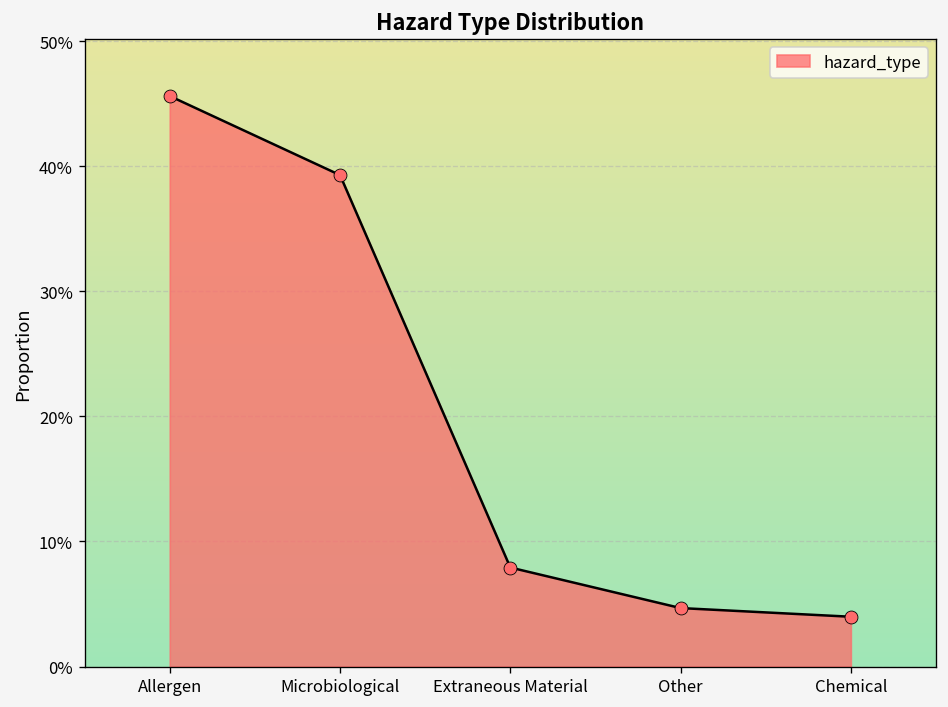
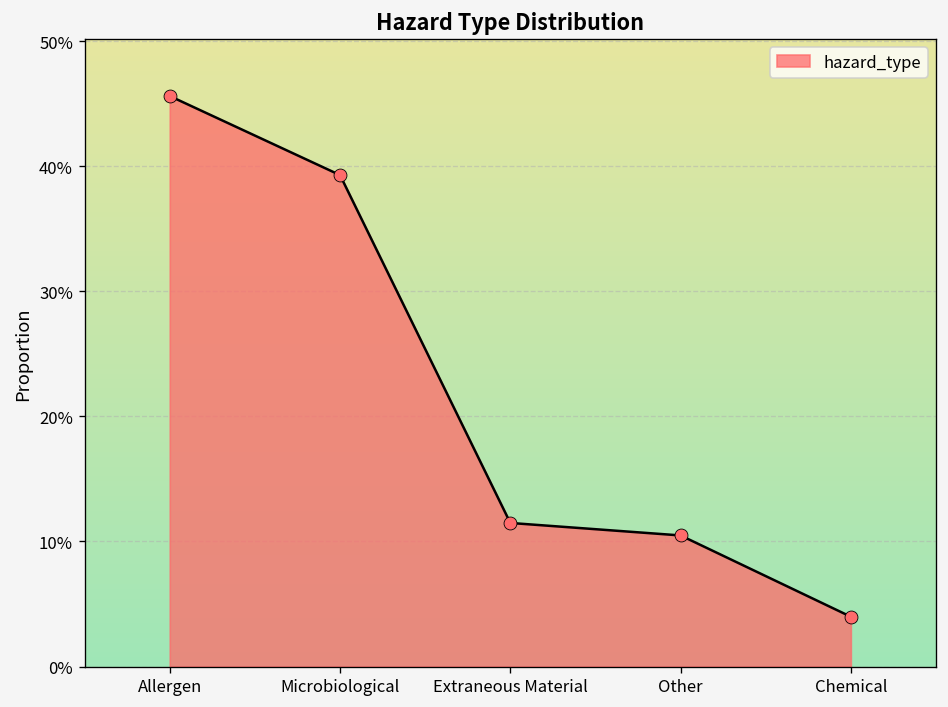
Extraneous Material: 7.9% -> 11.5%
Other: 4.7% -> 10.5%
